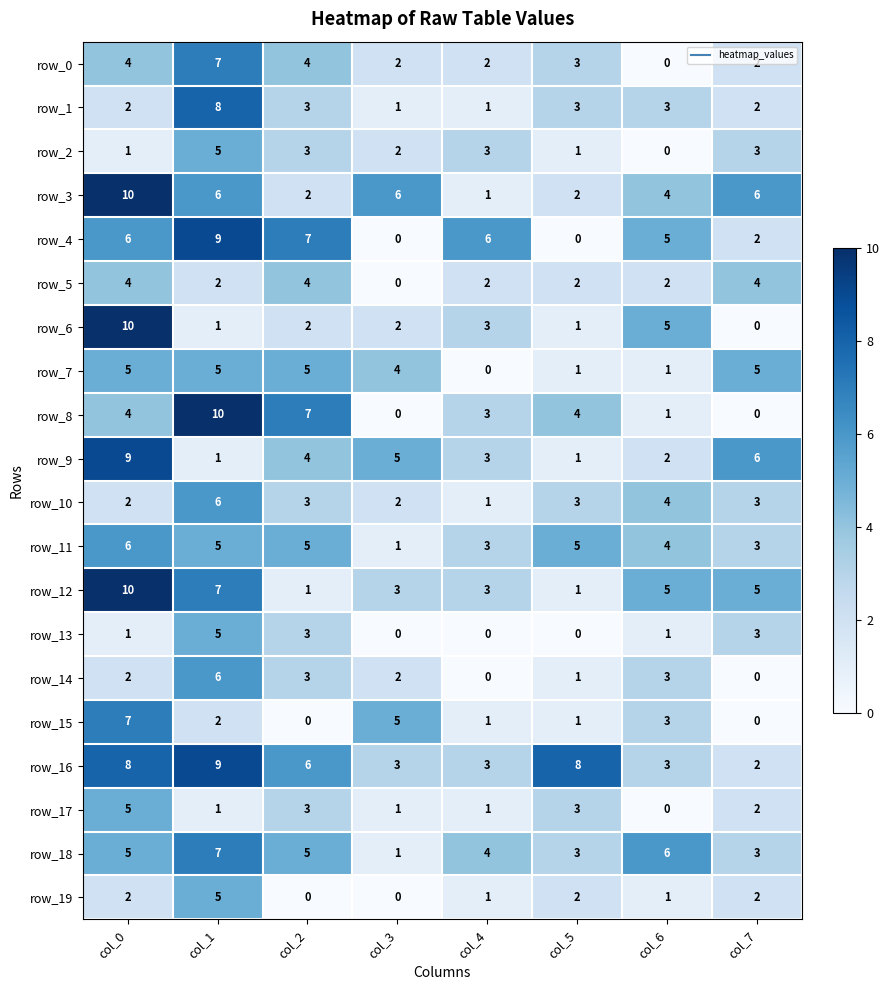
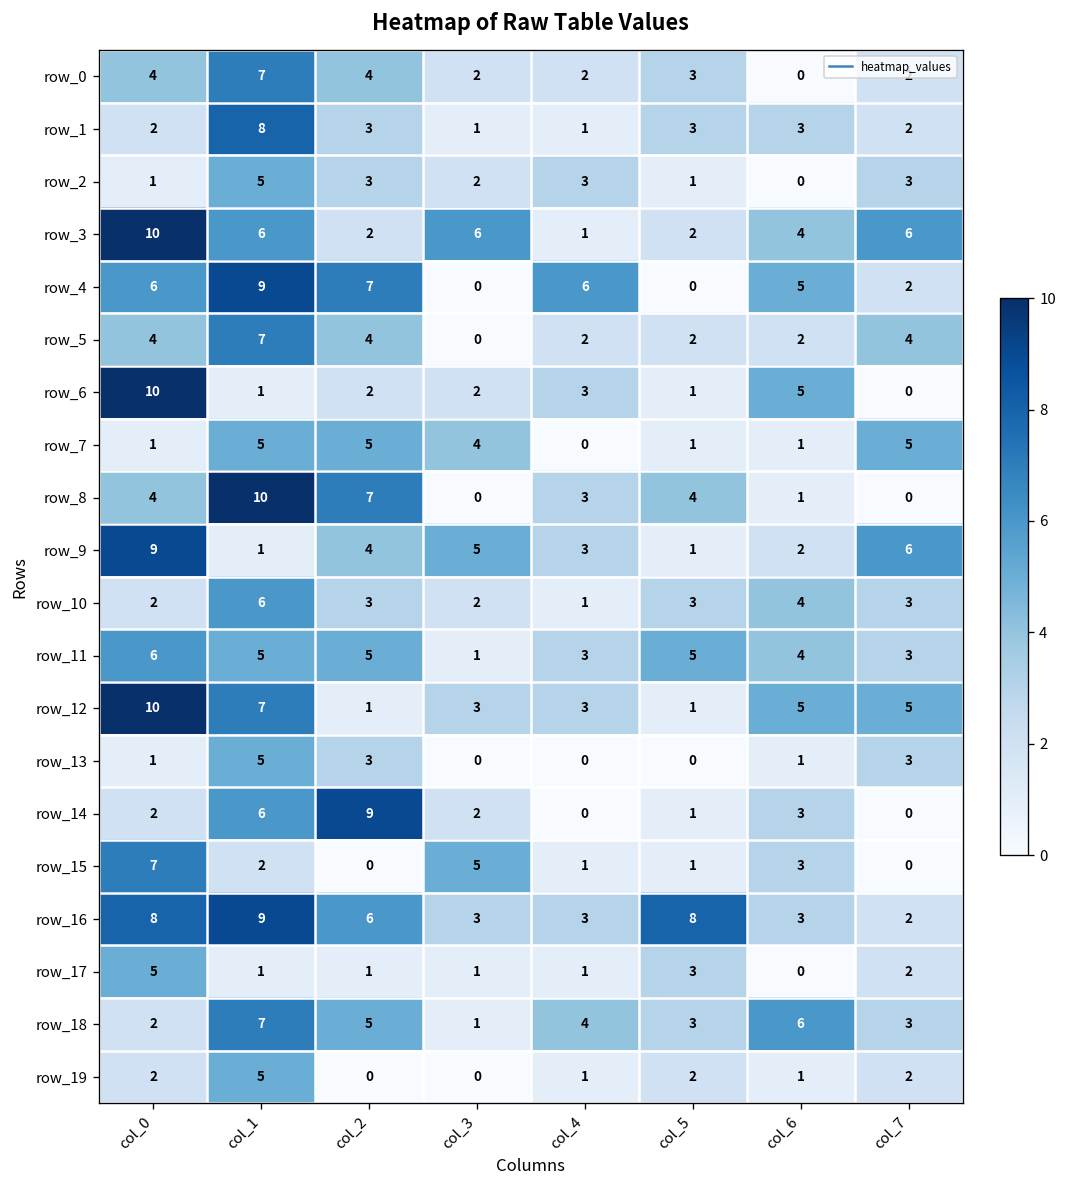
row_5, col_1: 2 -> 7
row_7, col_0: 5 -> 1
row_14, col_2: 3 -> 9
row_17, col_2: 3 -> 1
row_18, col_0: 5 -> 2
